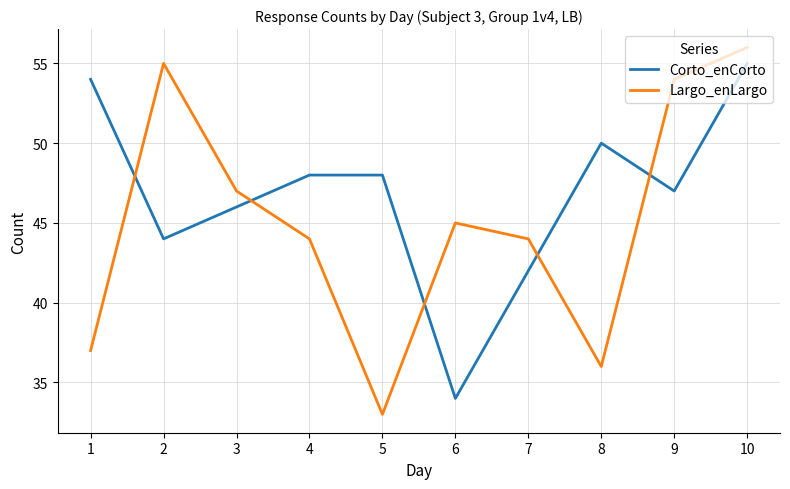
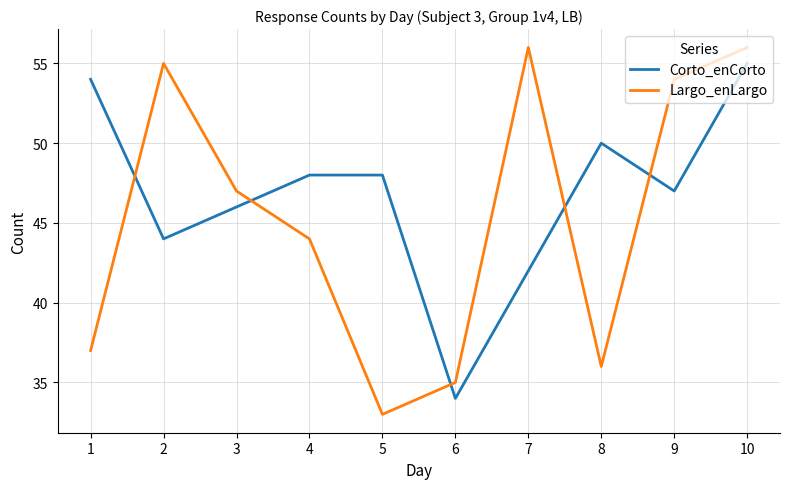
Largo_enLargo, 6: 45 -> 35
Largo_enLargo, 7: 44 -> 56
